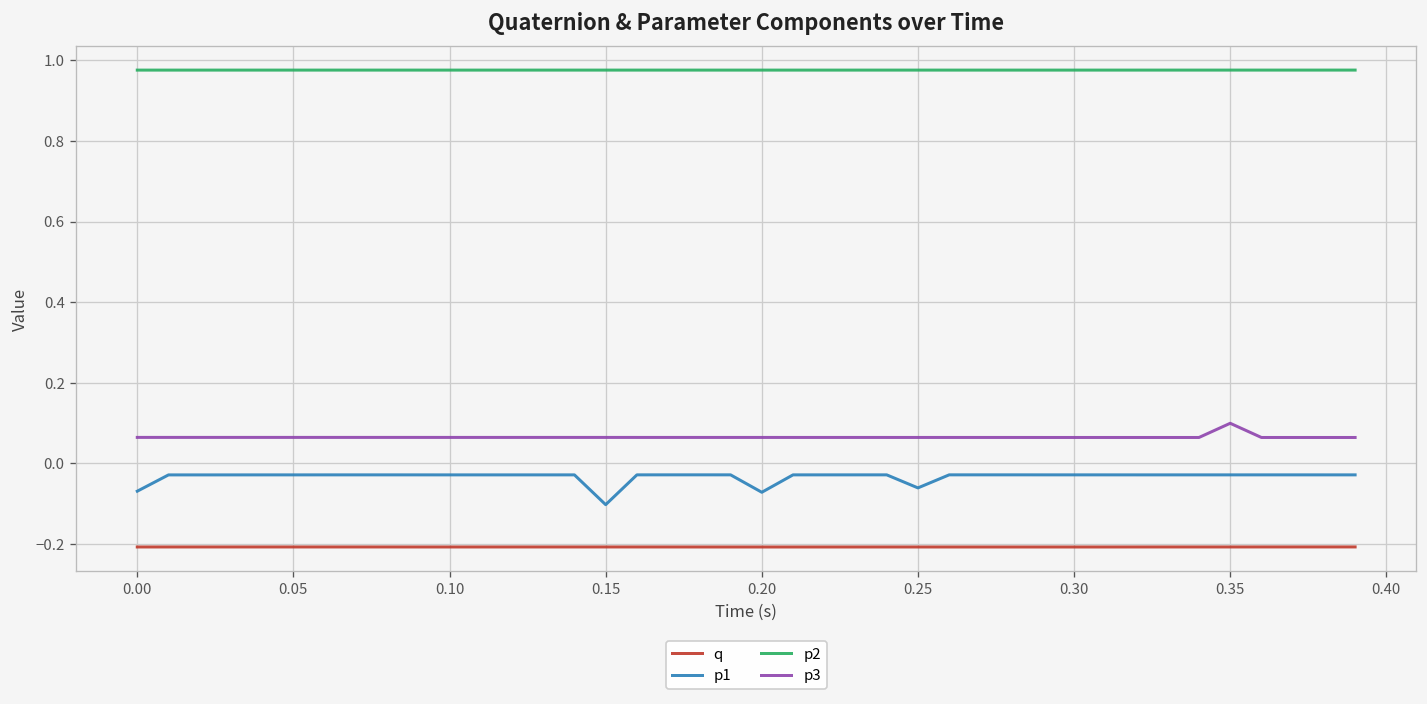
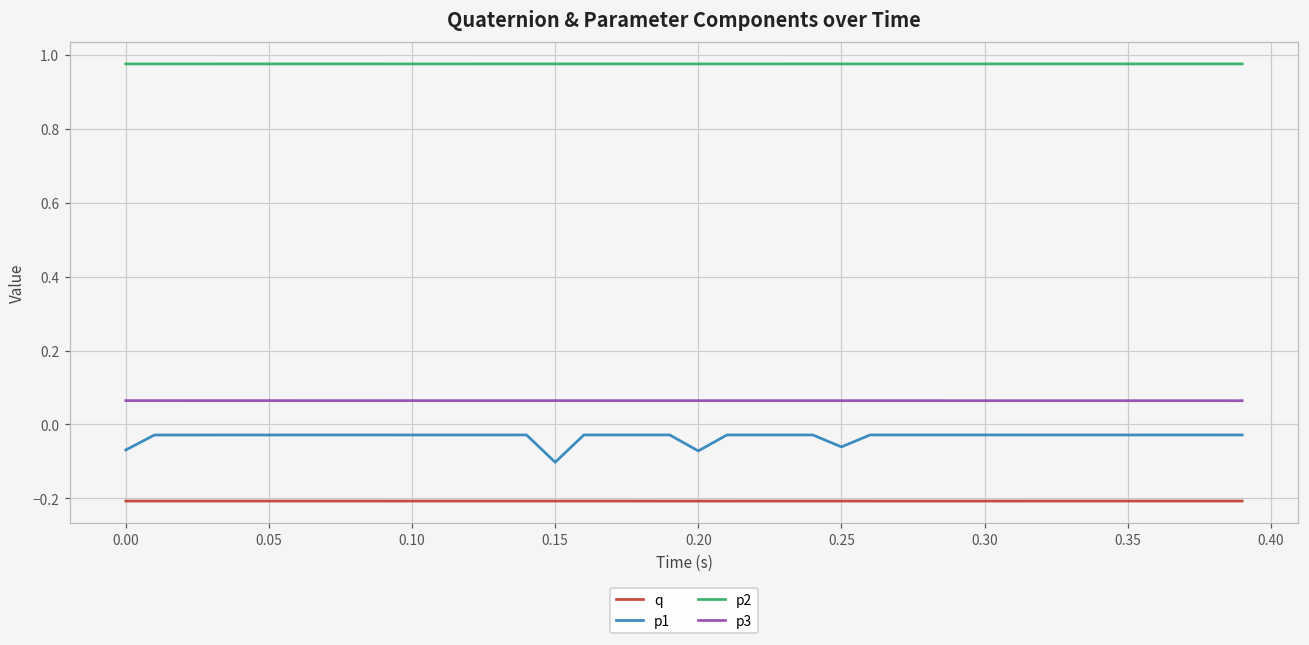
p3, 0.35: 0.10 -> 0.06
